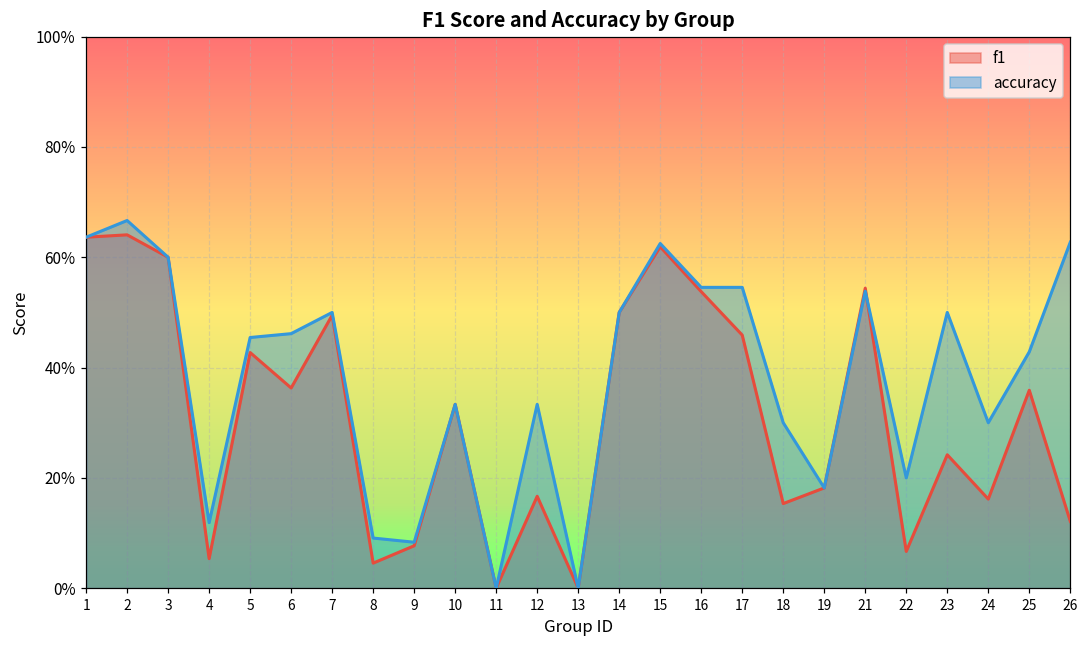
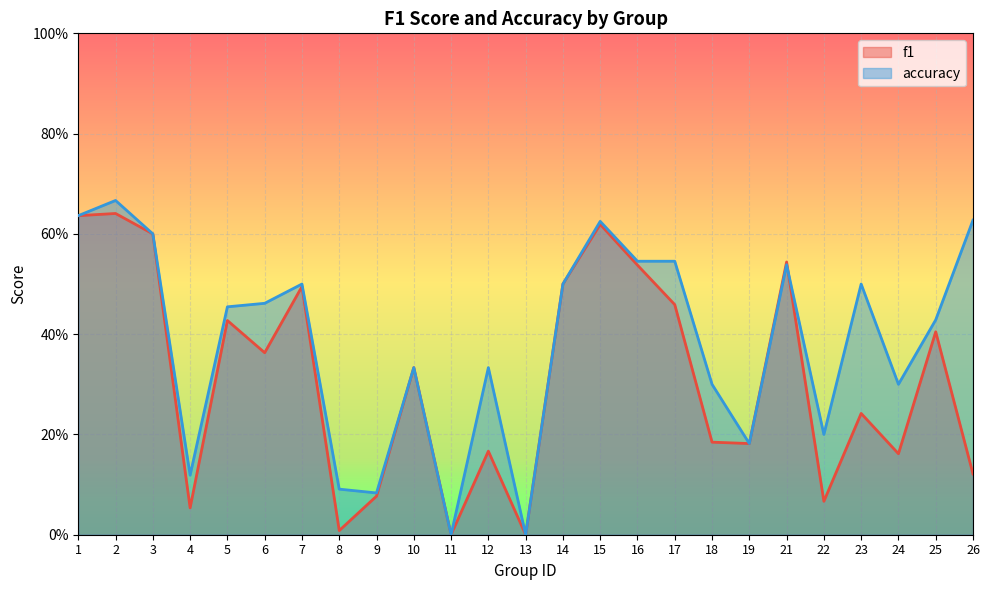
f1, 8: 5% -> 1%
f1, 18: 15% -> 18%
f1, 25: 36% -> 40%
